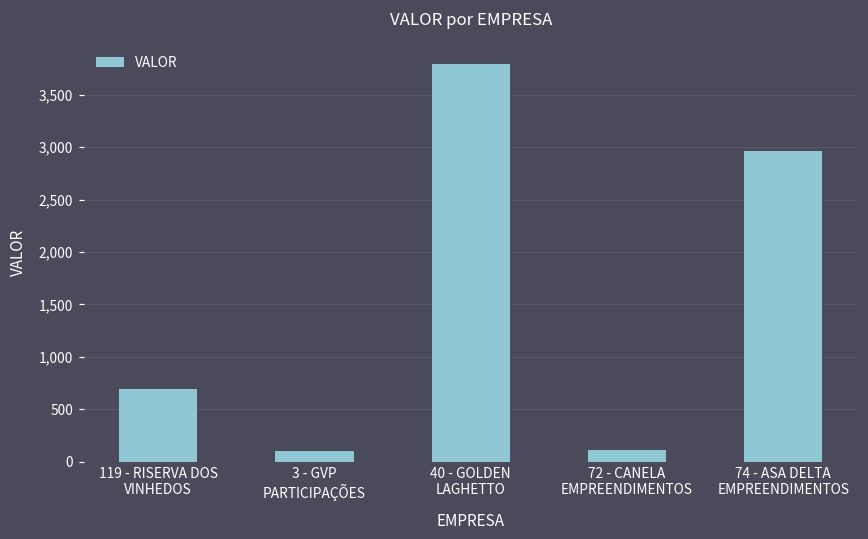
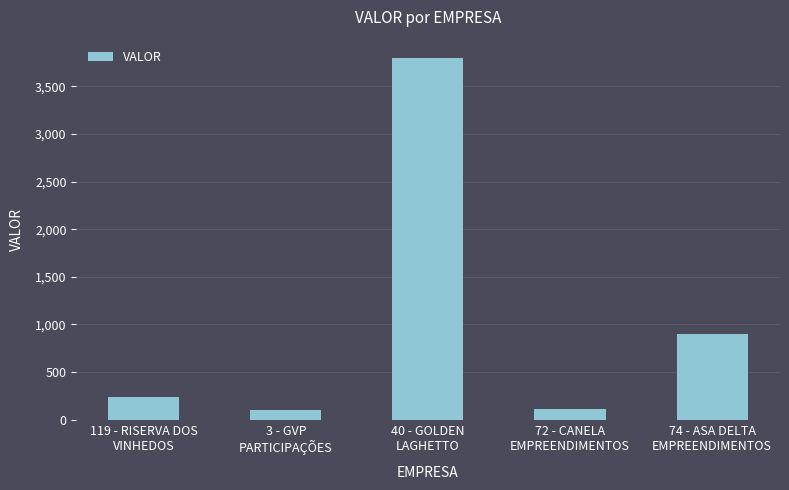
119 - RISERVA DOS VINHEDOS: 700 -> 200
74 - ASA DELTA EMPREENDIMENTOS: 3,000 -> 900
